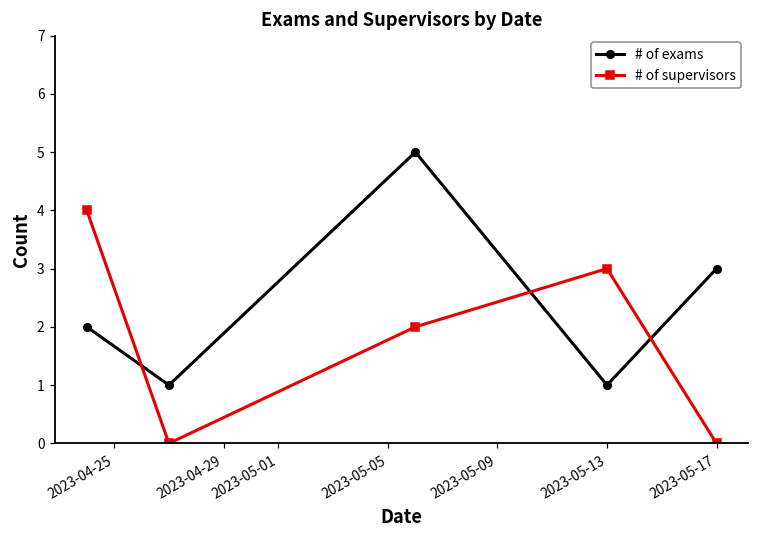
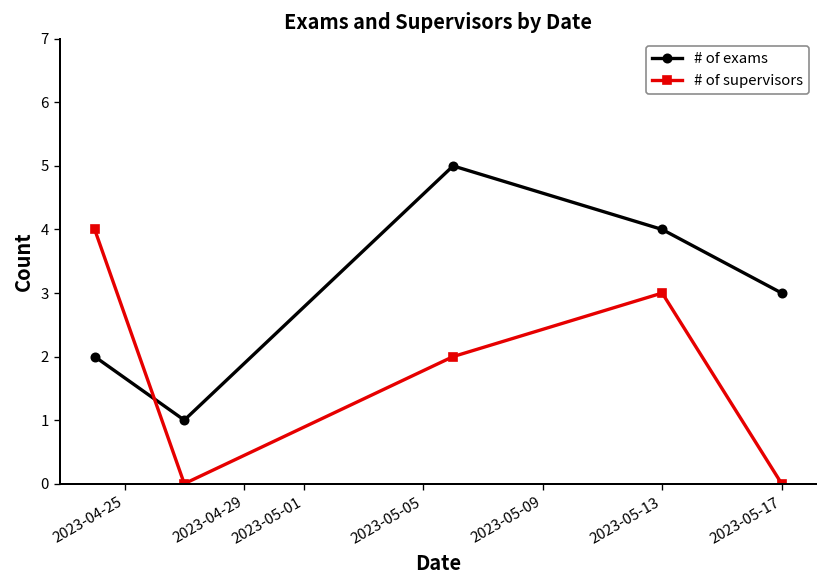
# of exams, 2023-05-13: 1 -> 4
